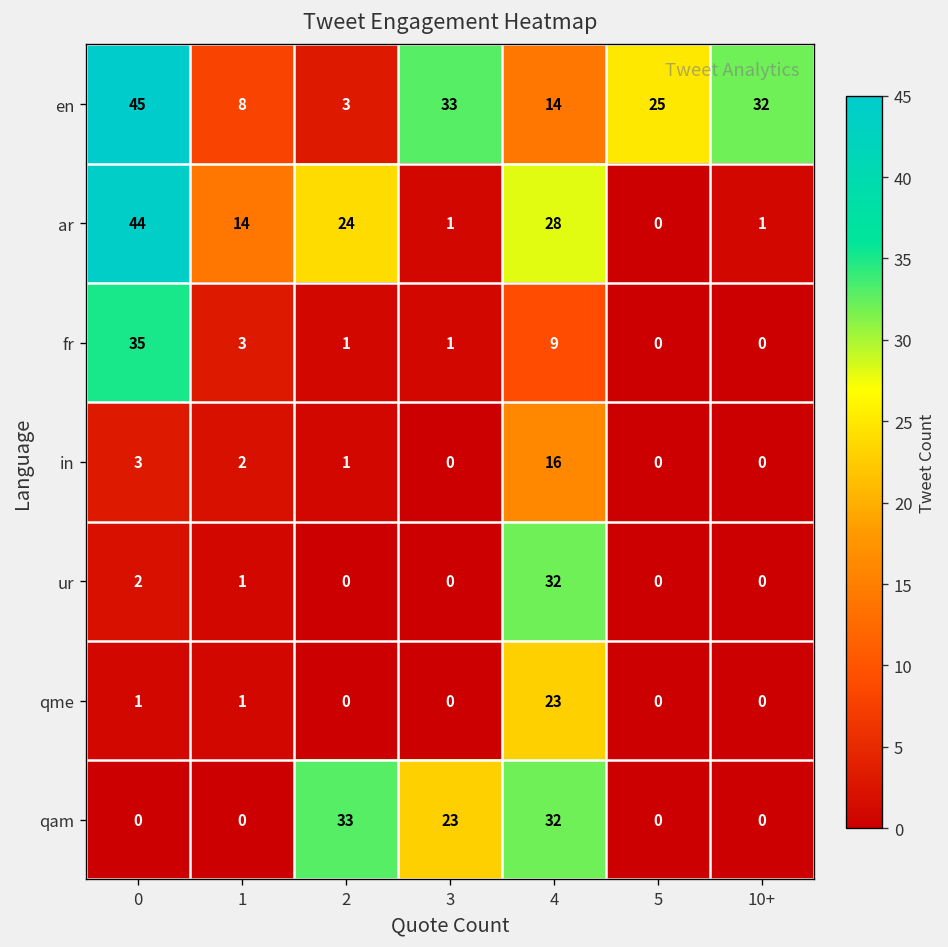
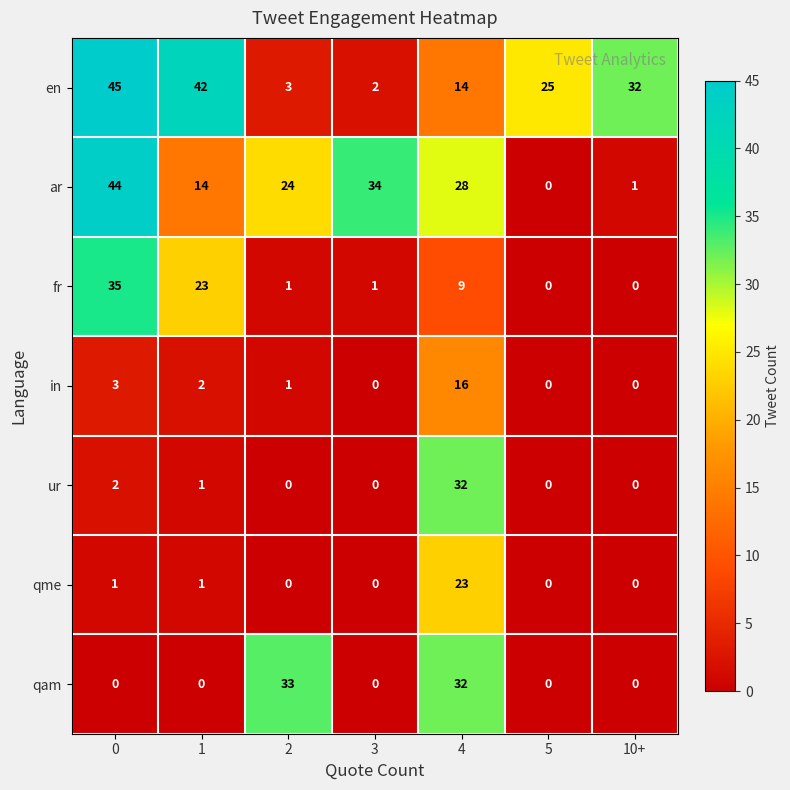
en, 1: 8 -> 42
en, 3: 33 -> 2
ar, 3: 1 -> 34
fr, 1: 3 -> 23
qam, 3: 23 -> 0
